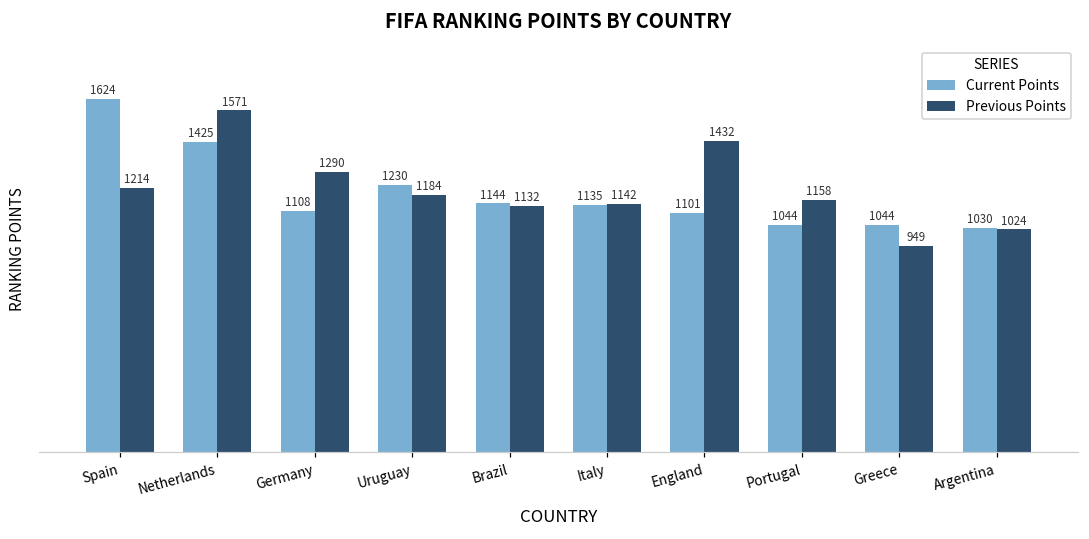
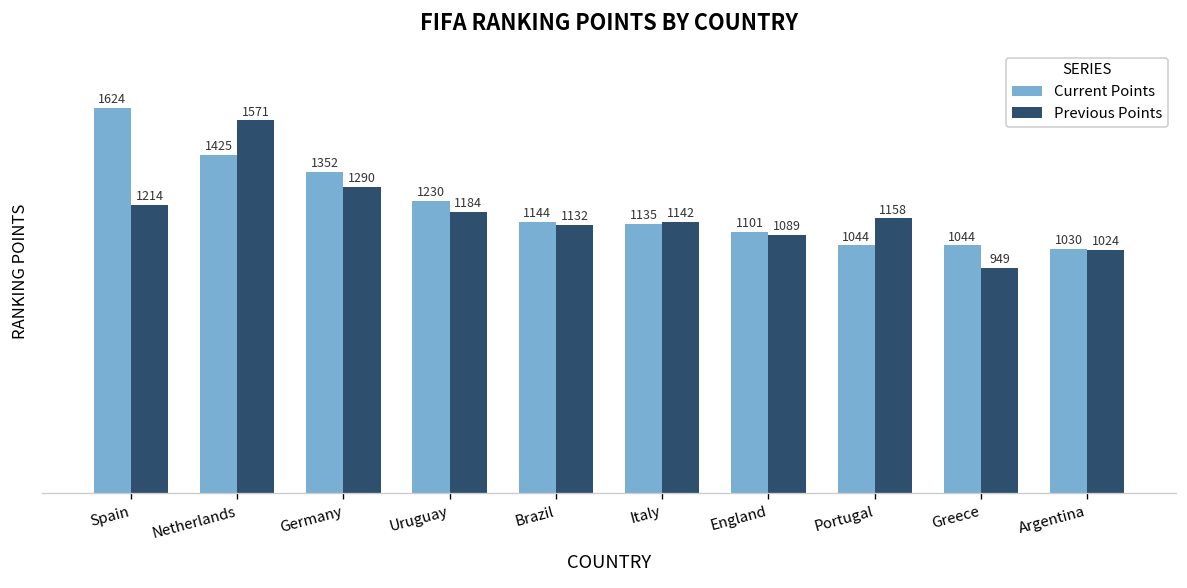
Current Points, Germany: 1108 -> 1352
Previous Points, England: 1432 -> 1089
